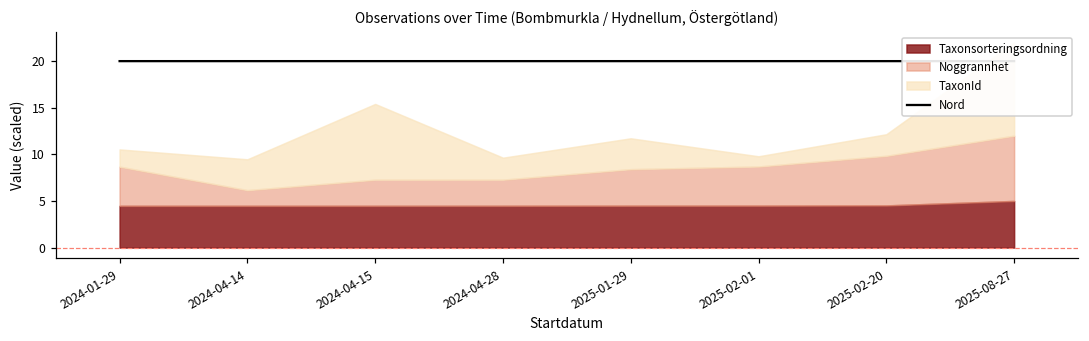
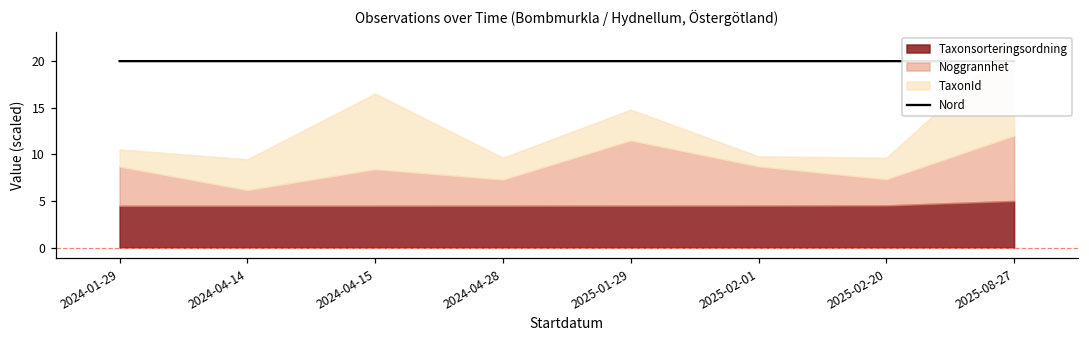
Noggrannhet, 2024-04-15: 3 -> 4
Noggrannhet, 2025-01-29: 4 -> 7
Noggrannhet, 2025-02-20: 5 -> 3
